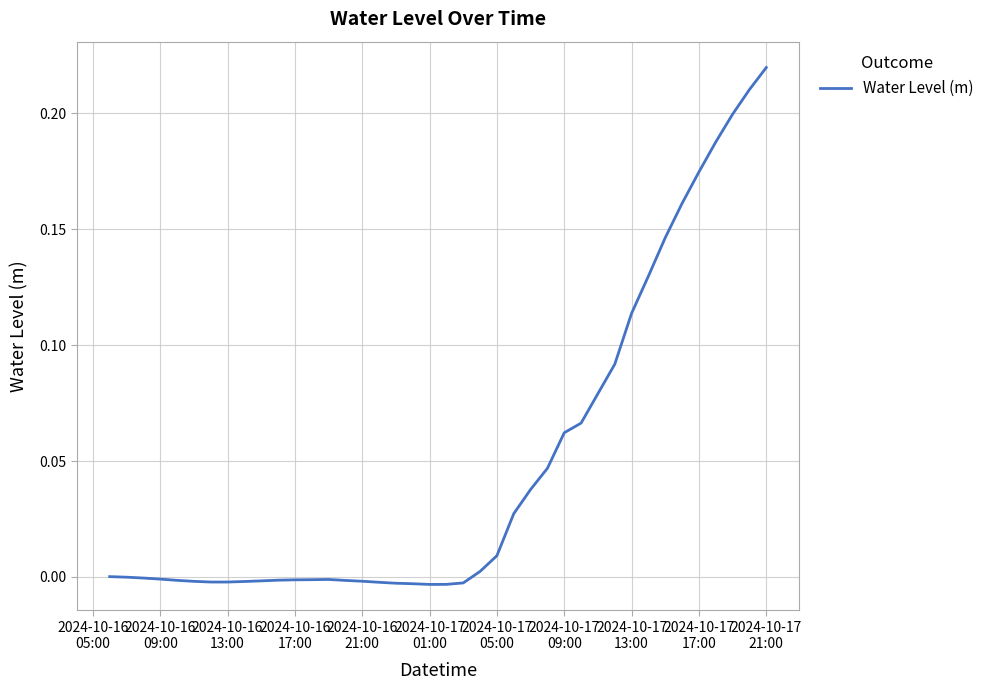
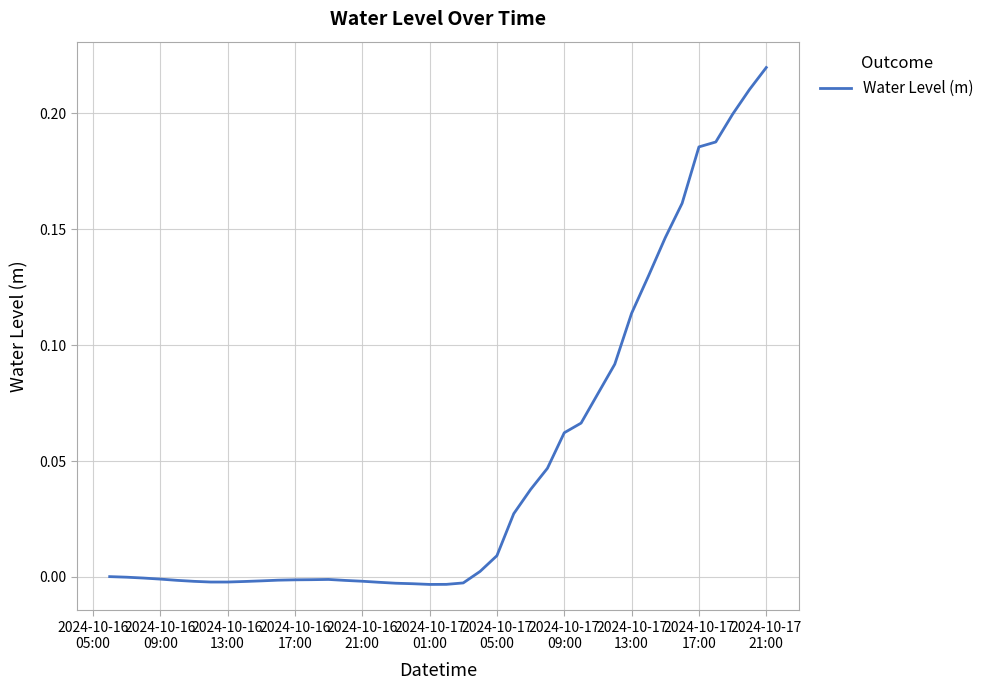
2024-10-17 17:00: 0.175 -> 0.186
